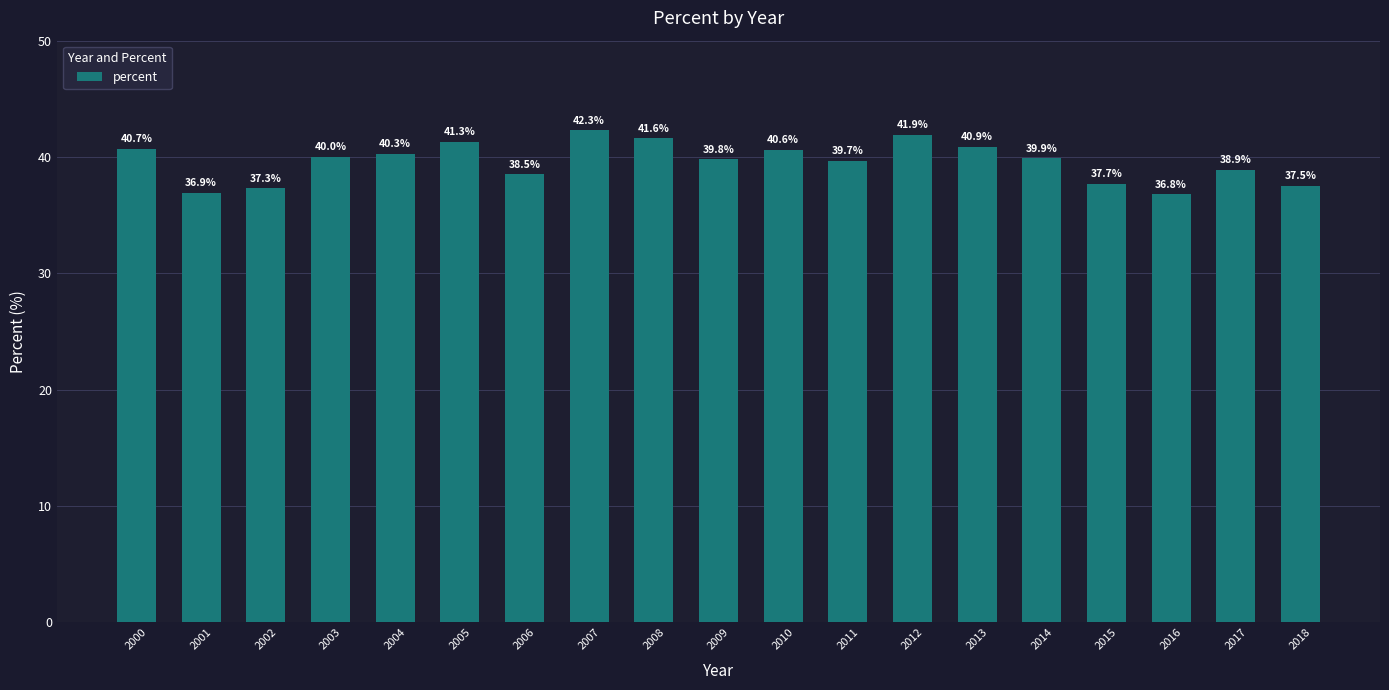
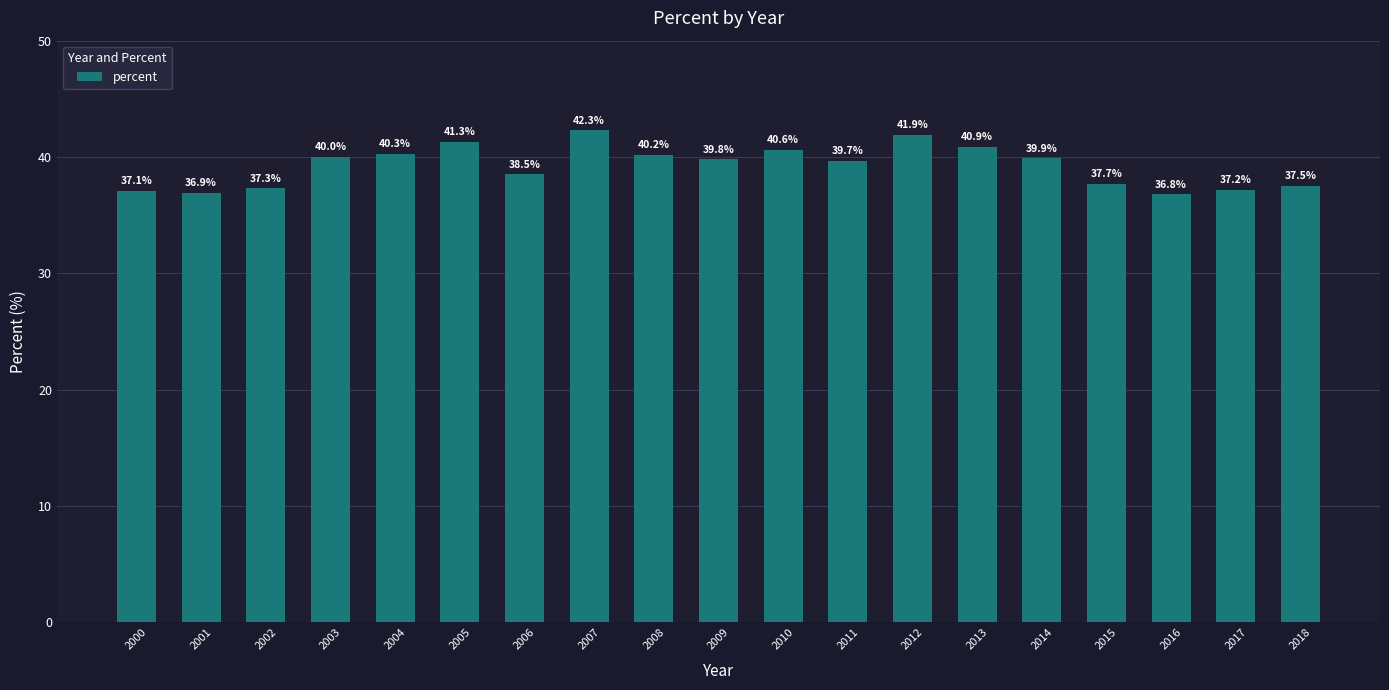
2000: 40.7% -> 37.1%
2008: 41.6% -> 40.2%
2017: 38.9% -> 37.2%
